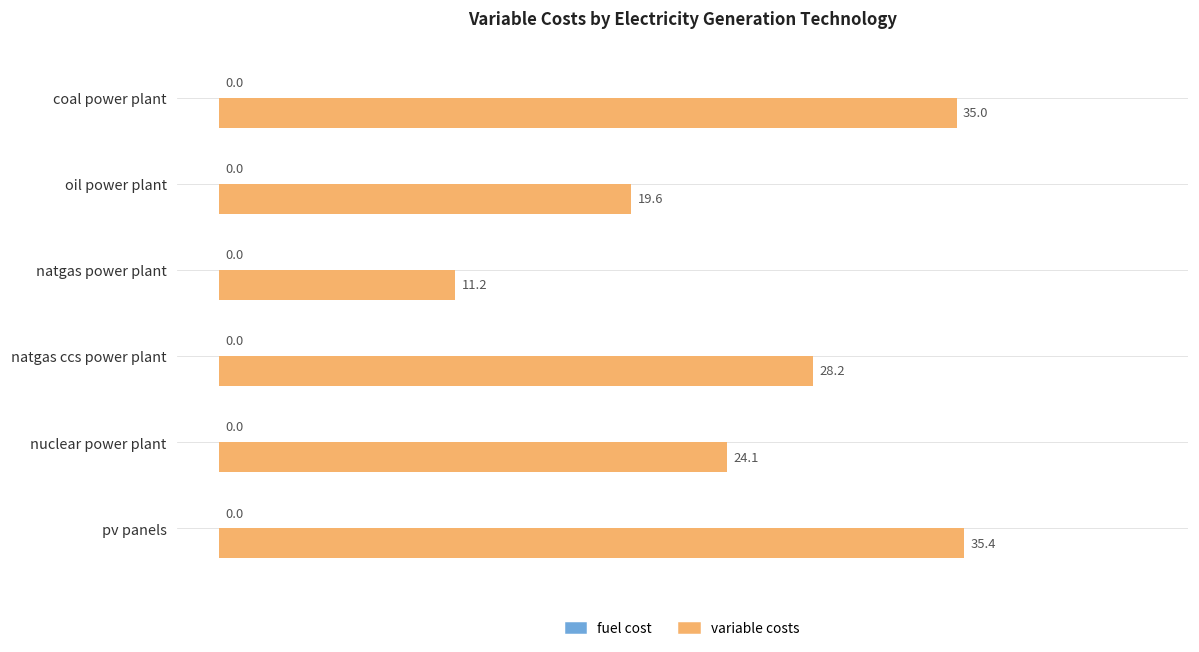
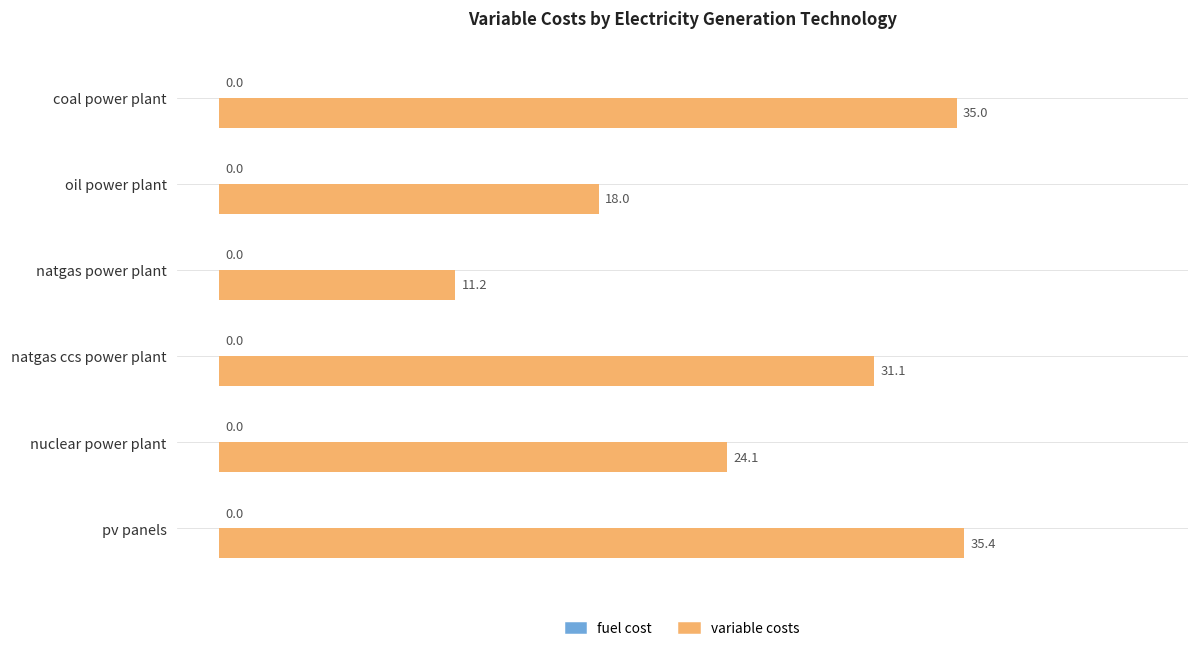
variable costs, oil power plant: 19.6 -> 18.0
variable costs, natgas ccs power plant: 28.2 -> 31.1
